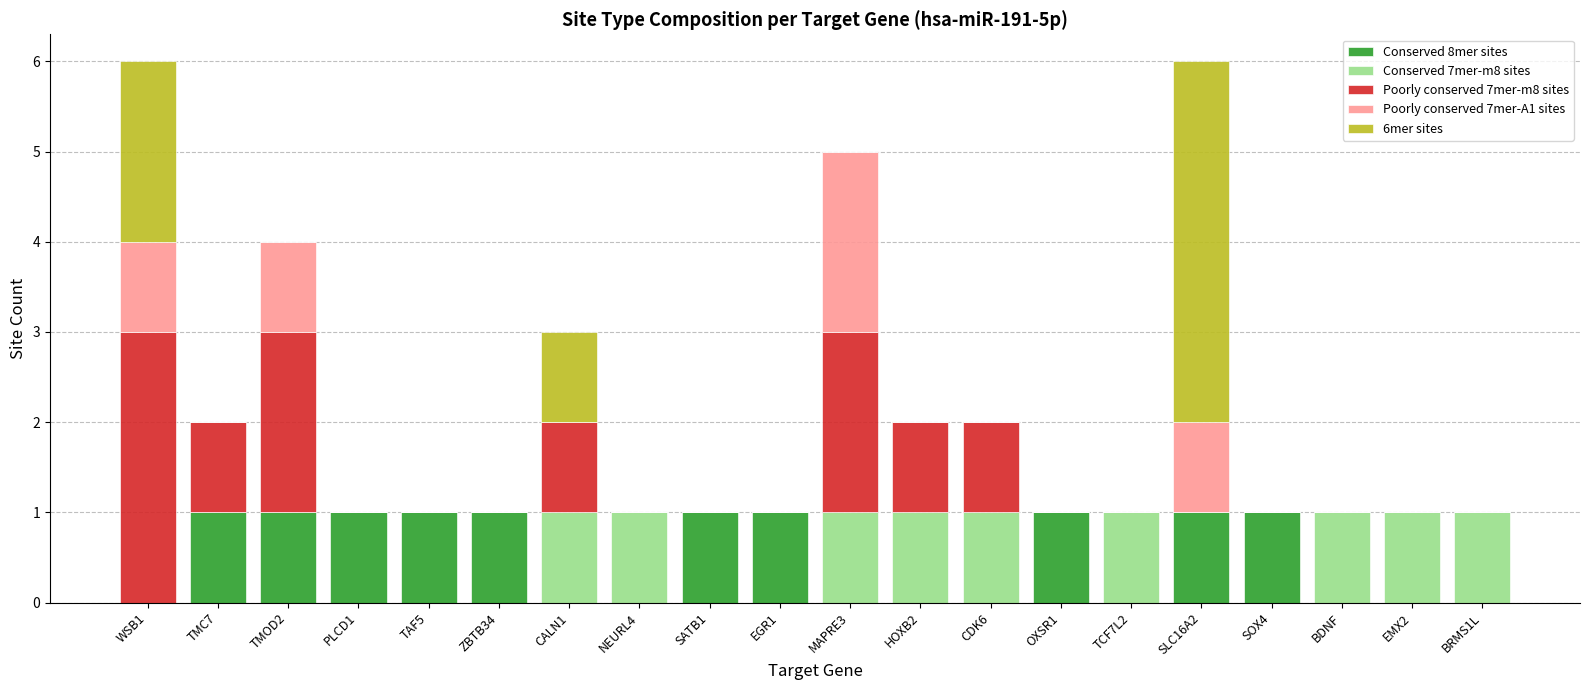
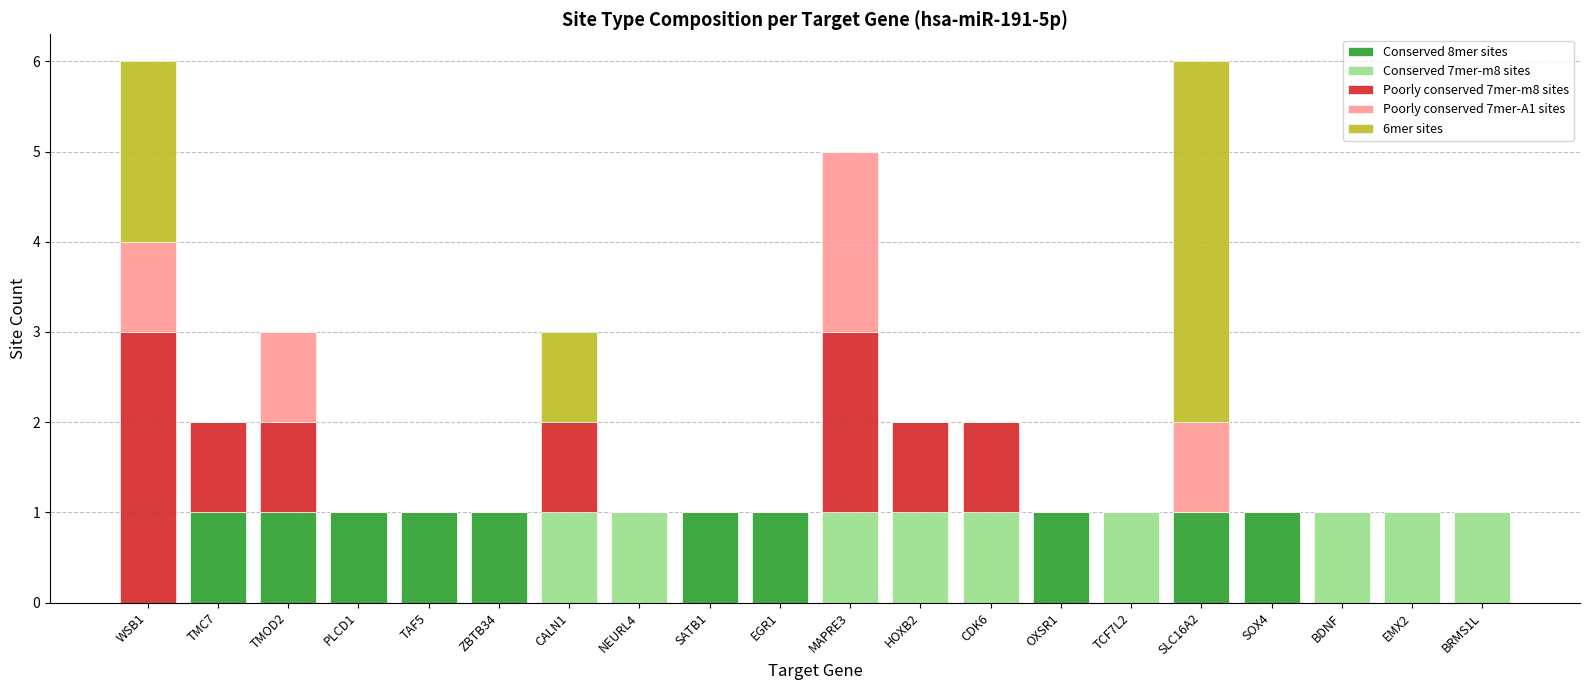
Poorly conserved 7mer-m8 sites, TMOD2: 2 -> 1
